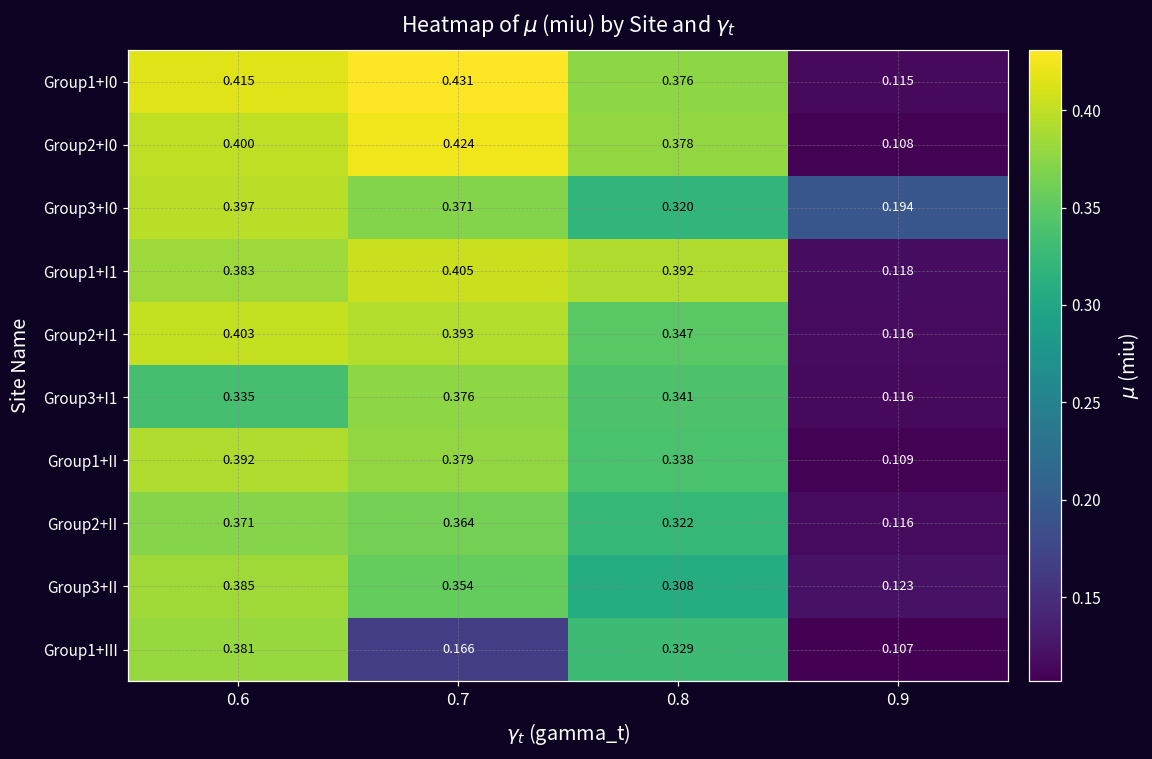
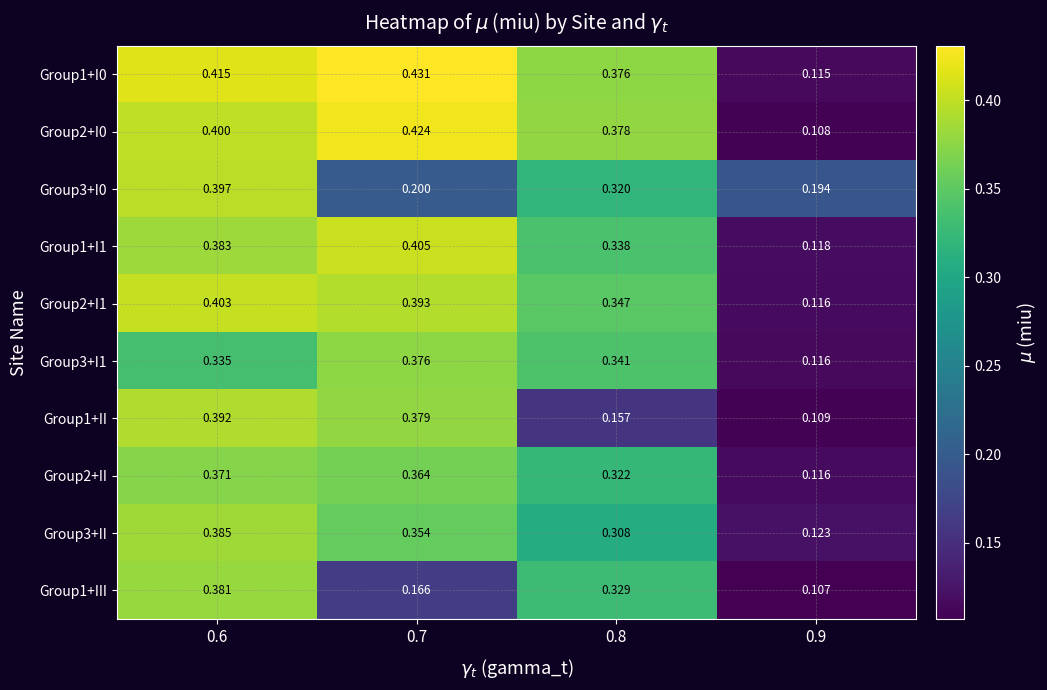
Group3+I0, 0.7: 0.371 -> 0.200
Group1+I1, 0.8: 0.392 -> 0.338
Group1+II, 0.8: 0.338 -> 0.157
